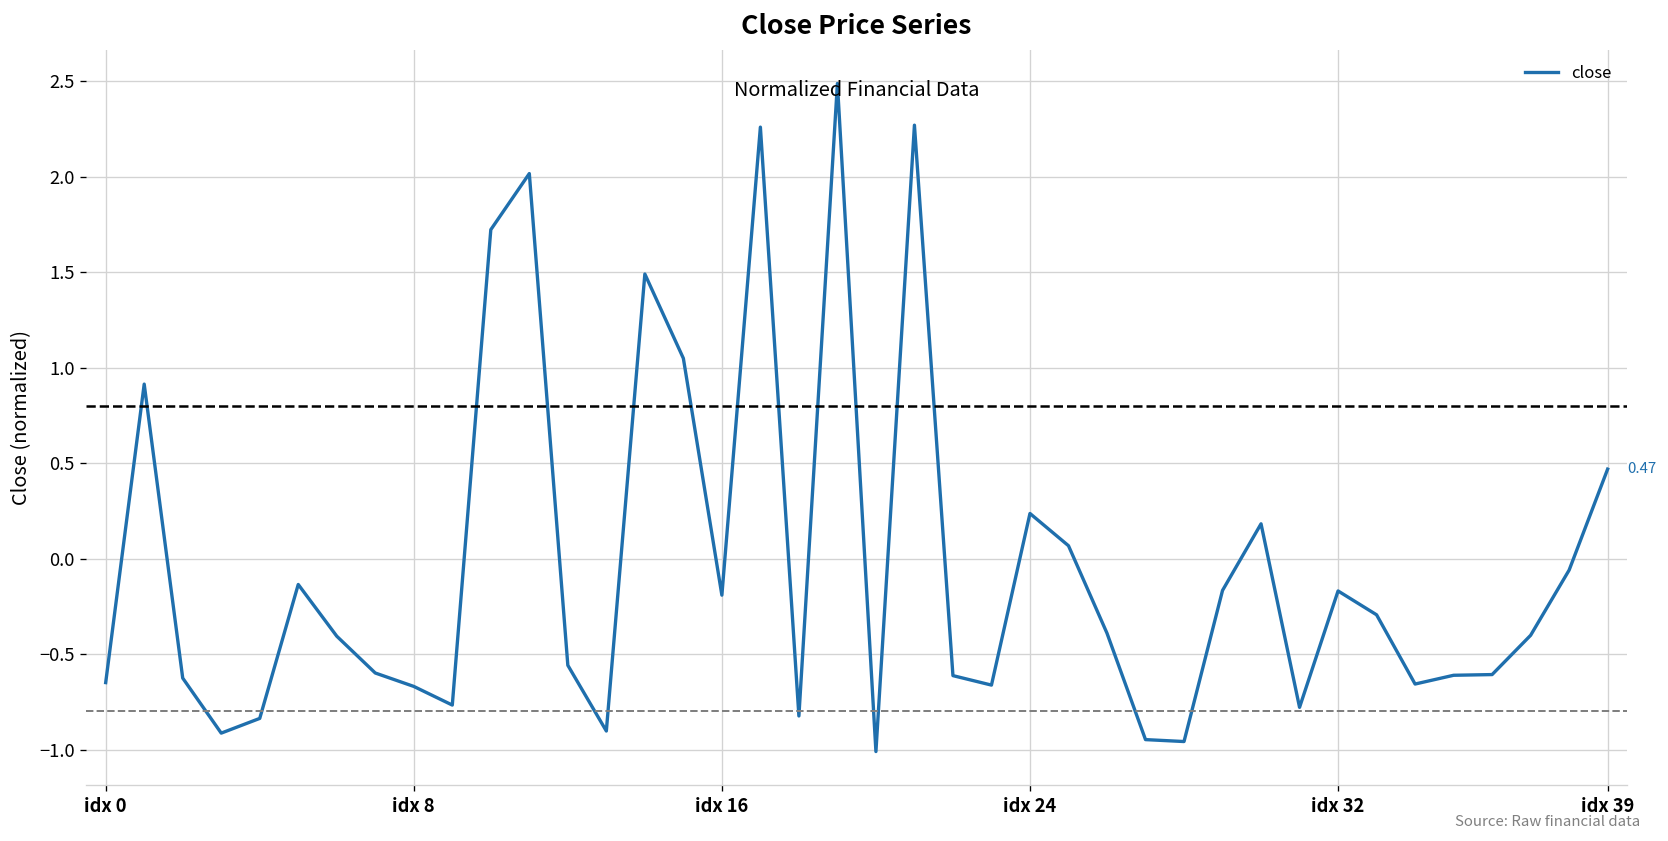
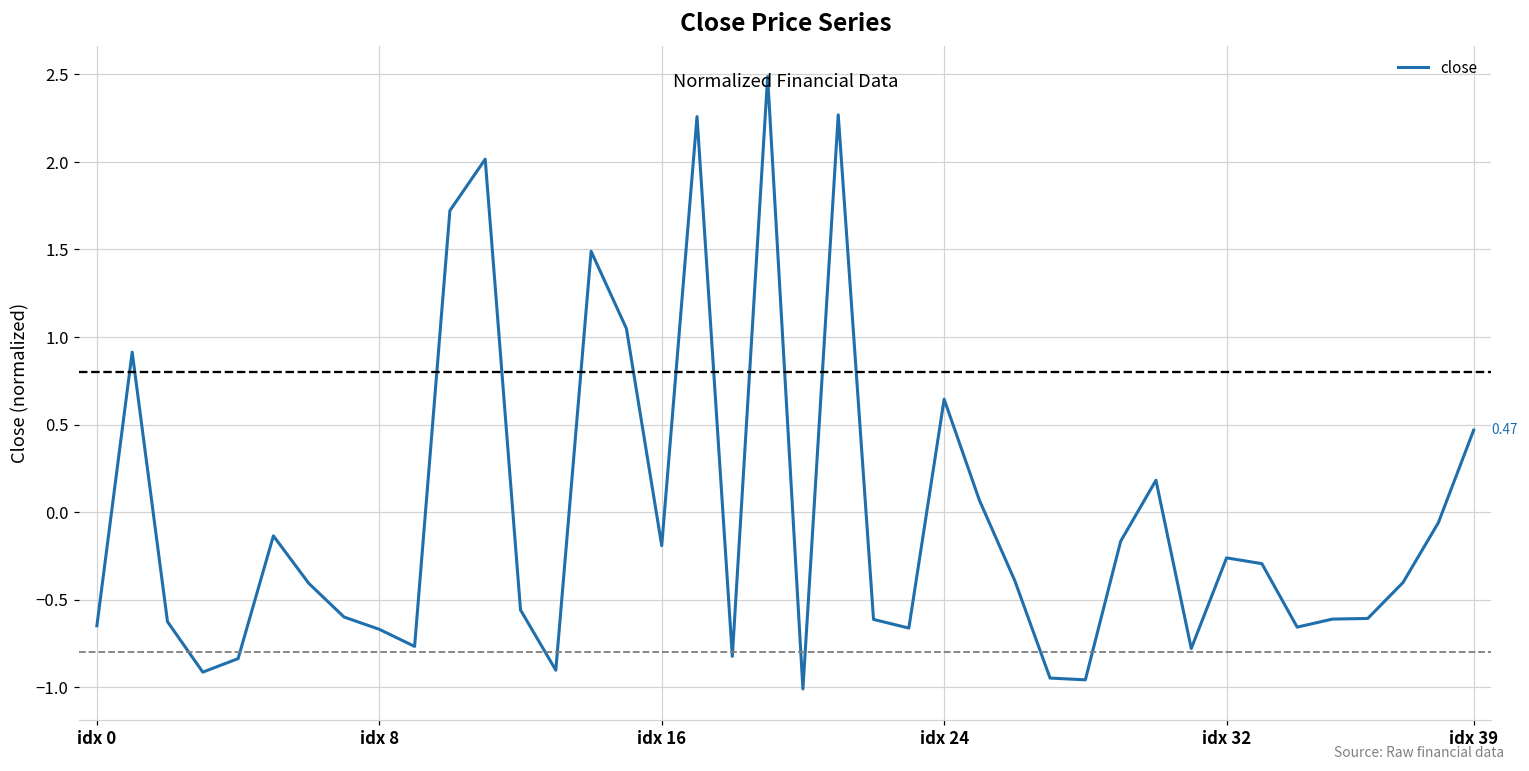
idx 24: 0.24 -> 0.64
idx 32: -0.17 -> -0.26
